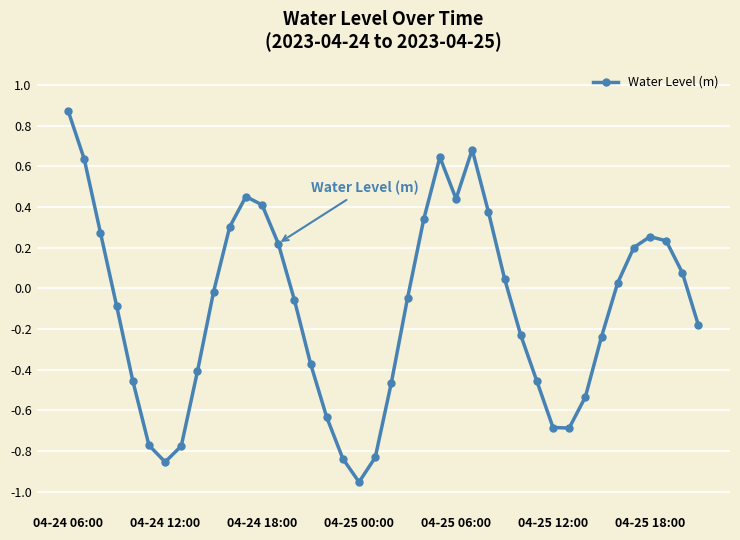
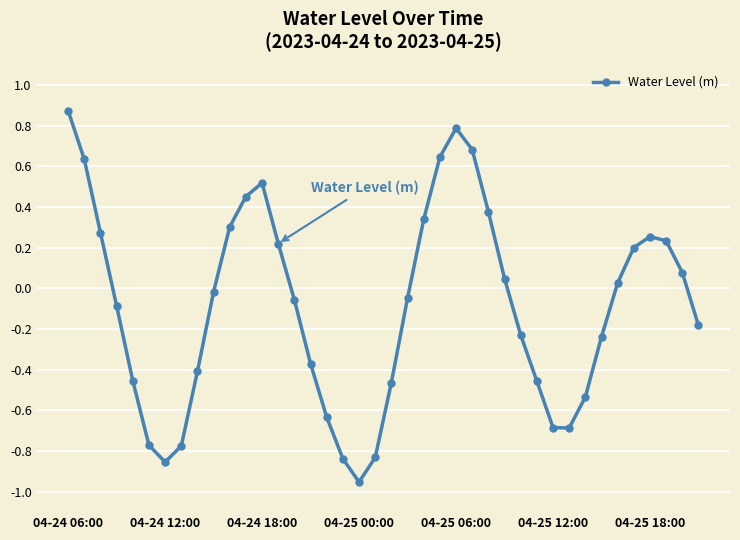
04-24 18:00: 0.41 -> 0.52
04-25 06:00: 0.44 -> 0.79
